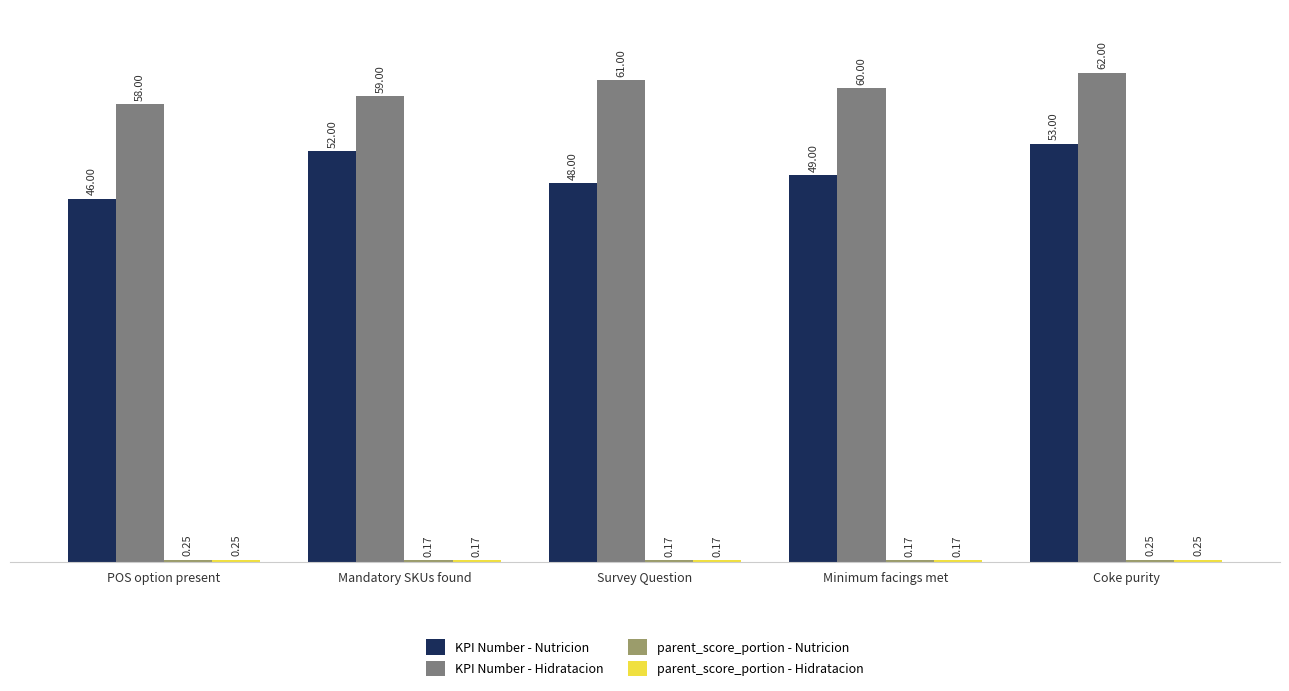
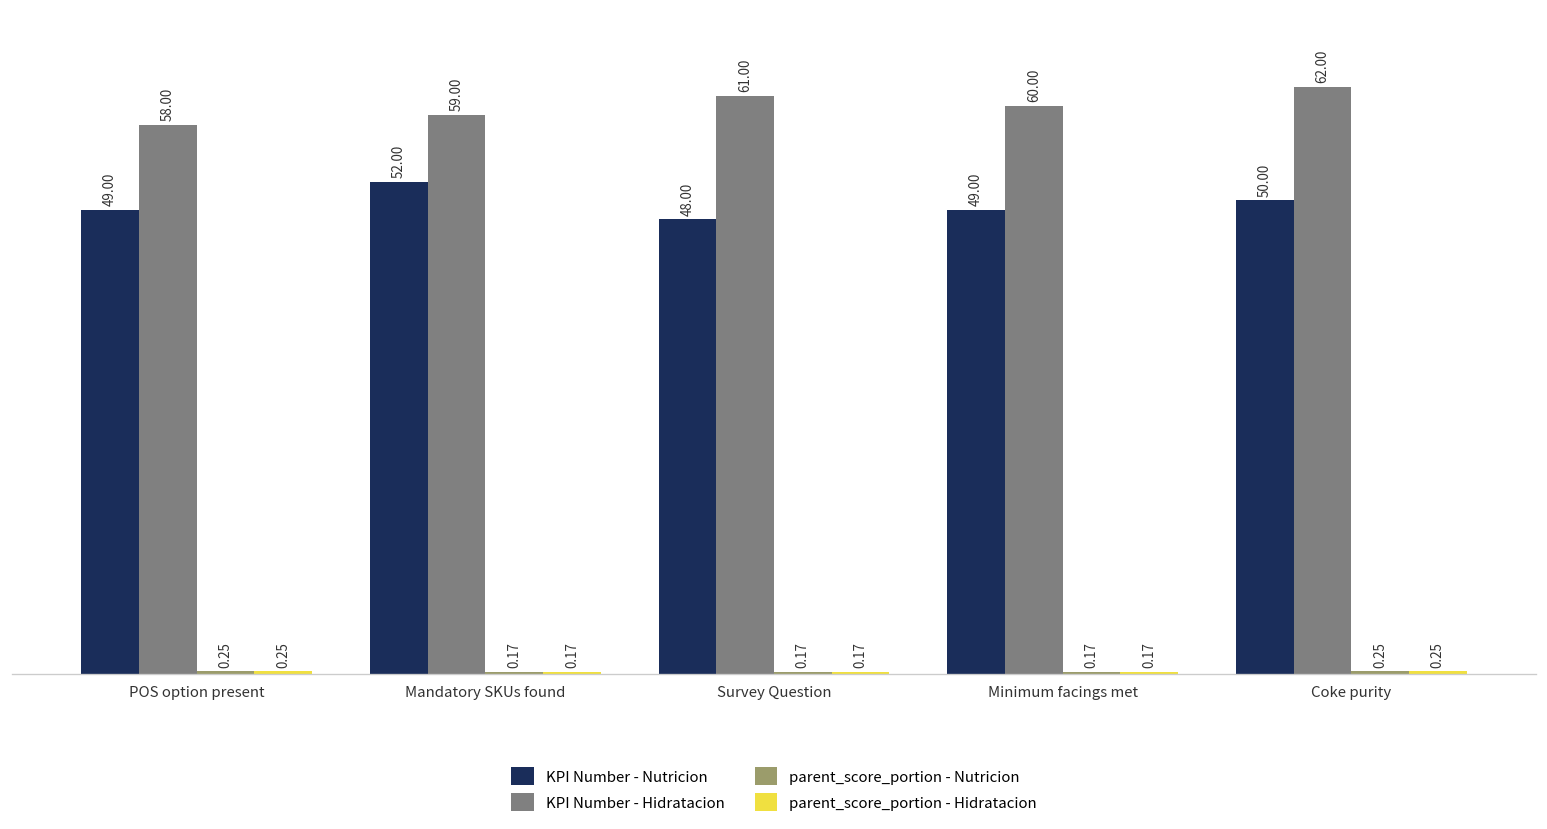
KPI Number - Nutricion, POS option present: 46.00 -> 49.00
KPI Number - Nutricion, Coke purity: 53.00 -> 50.00
